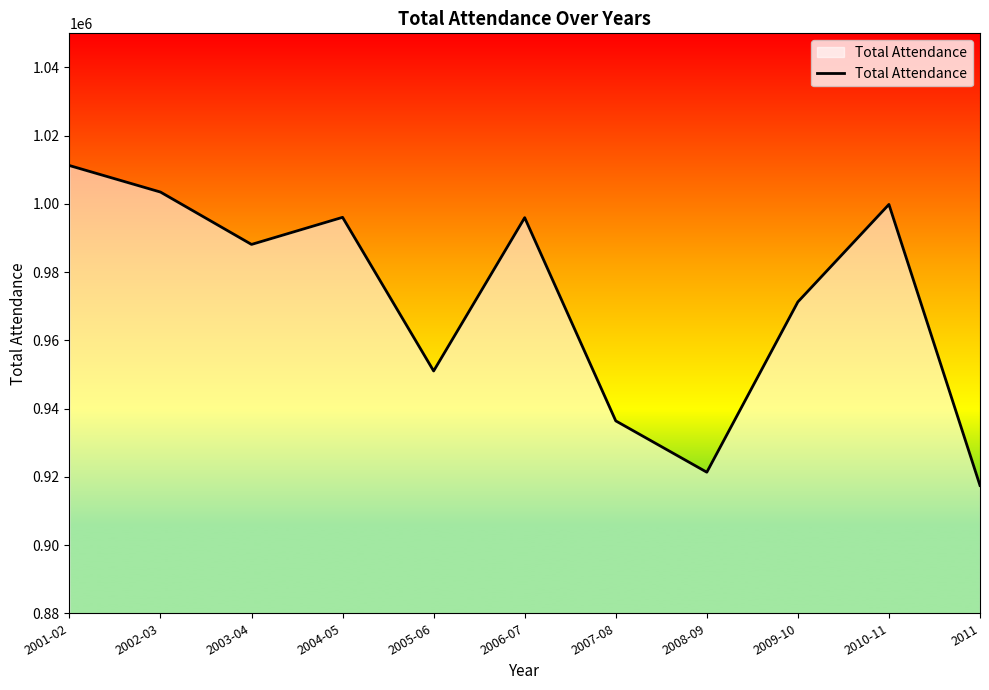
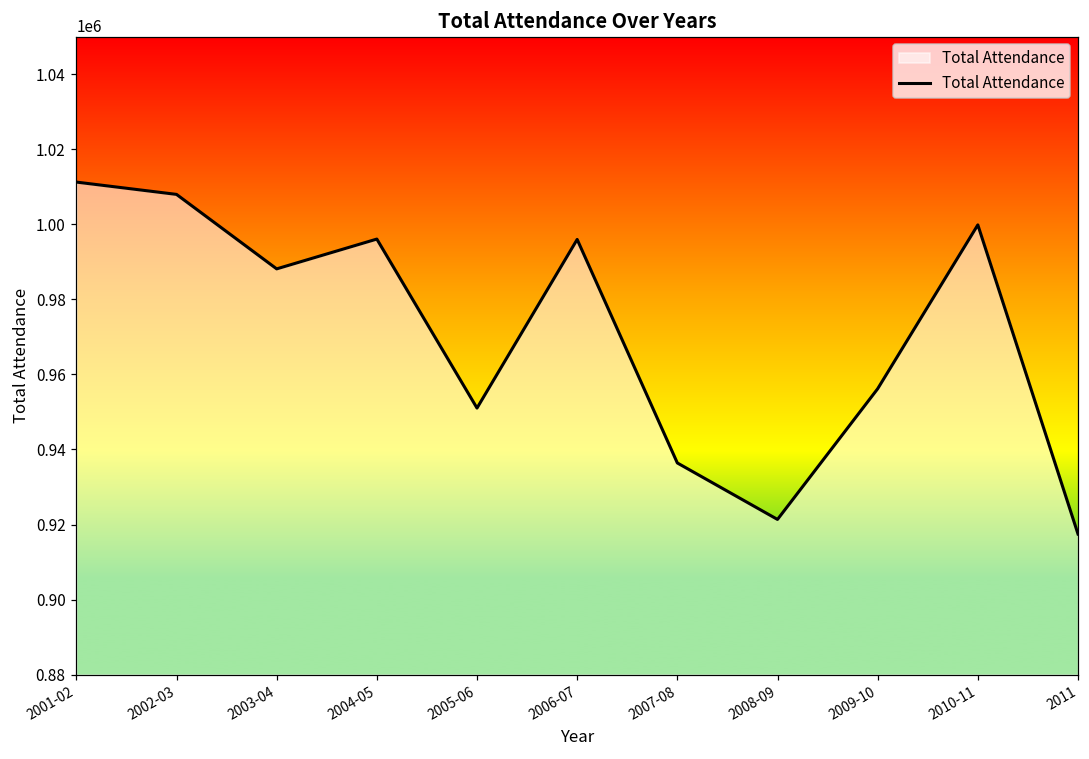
2002-03: 1003000 -> 1008000
2009-10: 971000 -> 956000
